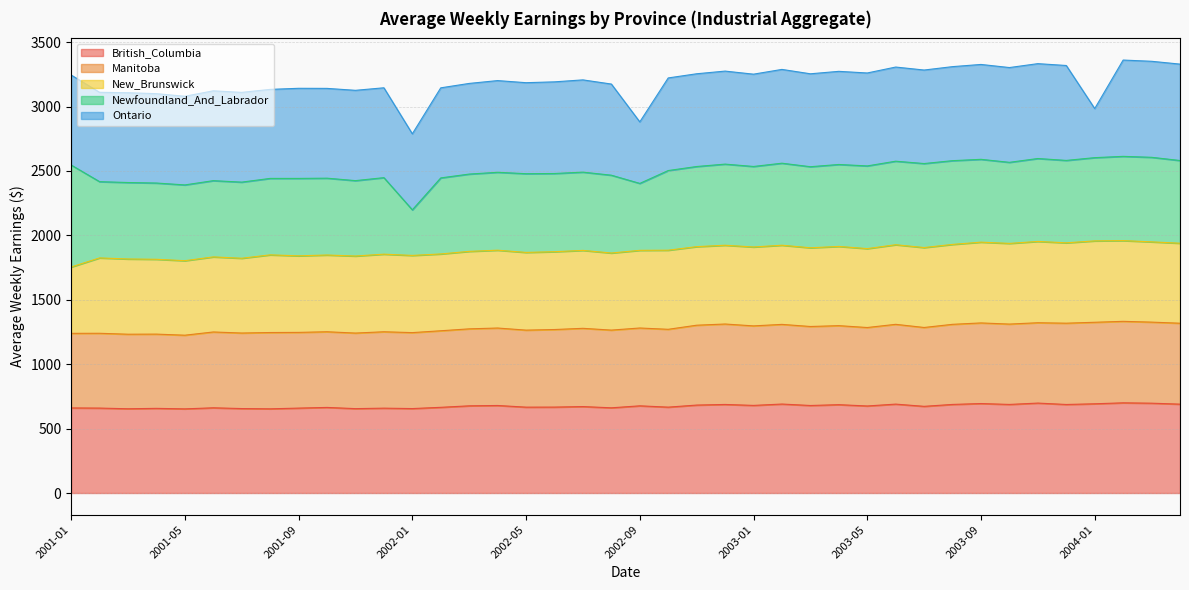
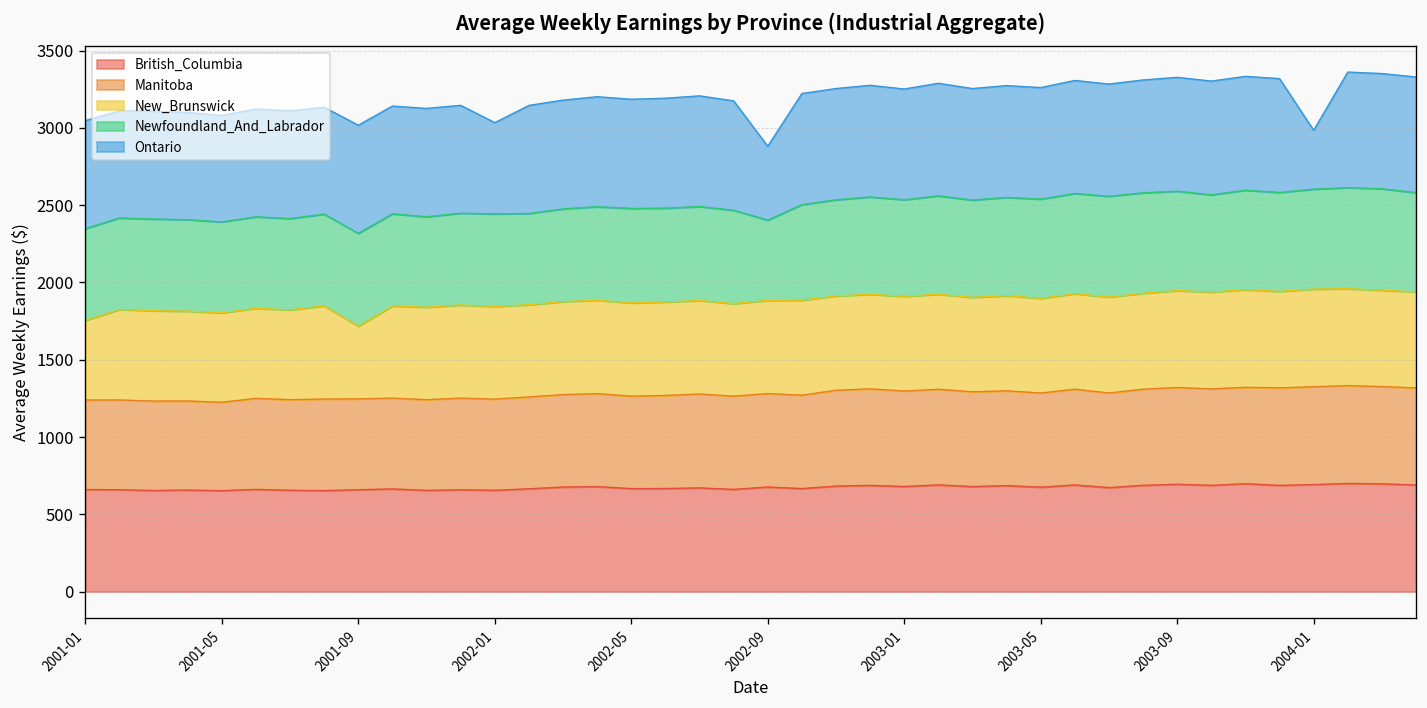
Newfoundland_And_Labrador, 2001-01: 790 -> 590
New_Brunswick, 2001-09: 590 -> 470
Newfoundland_And_Labrador, 2002-01: 350 -> 600
